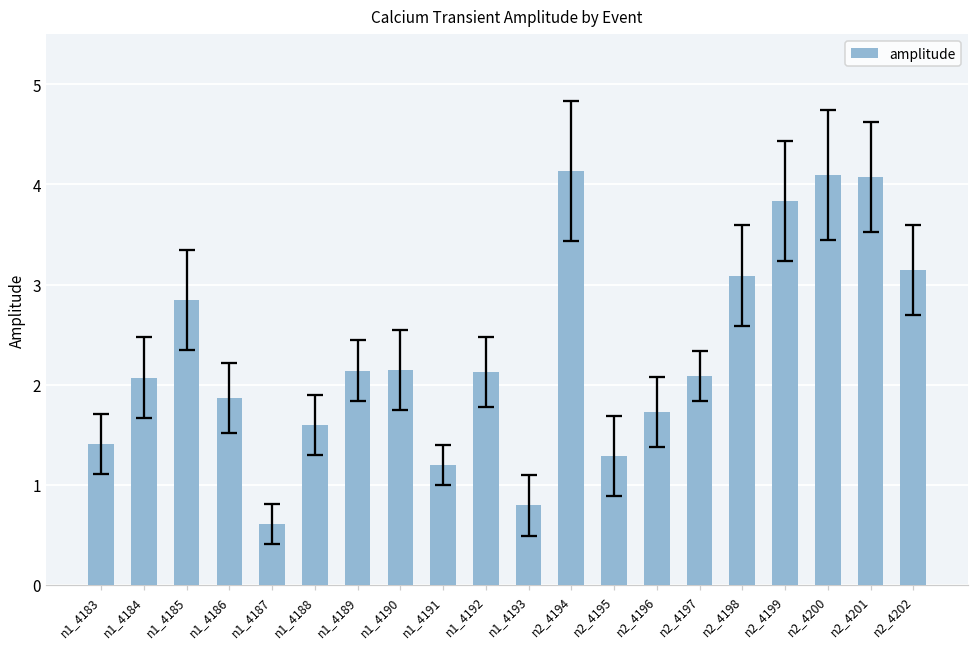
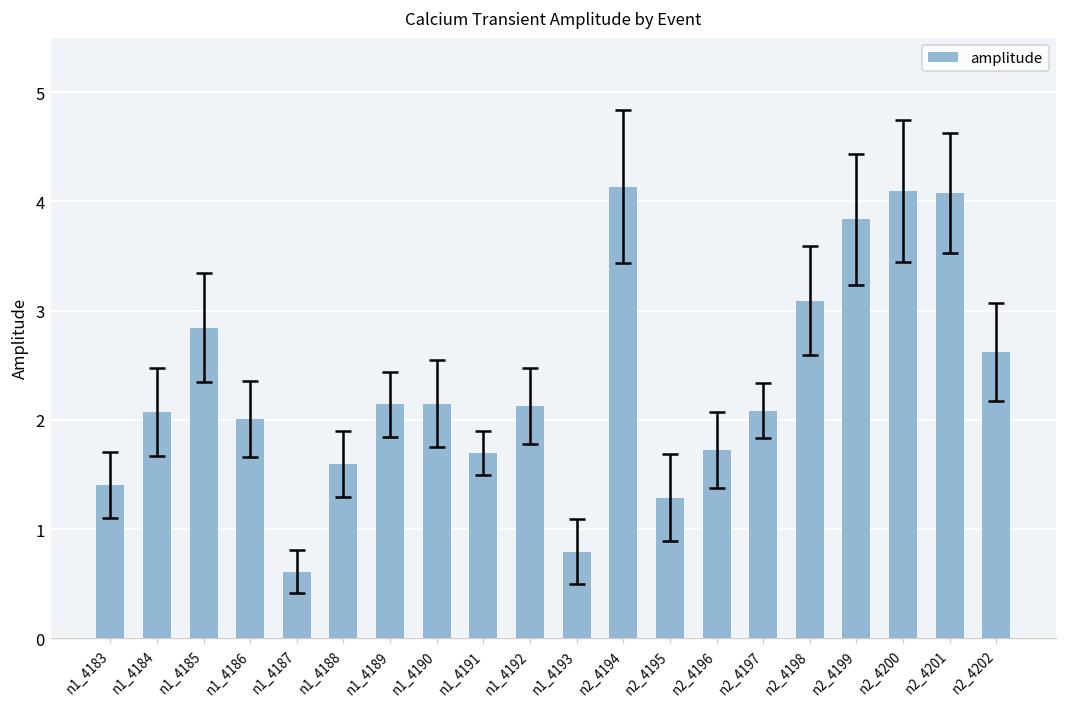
amplitude, n1_4186: 1.9 -> 2.0
amplitude, n1_4191: 1.2 -> 1.7
amplitude, n2_4202: 3.1 -> 2.6
